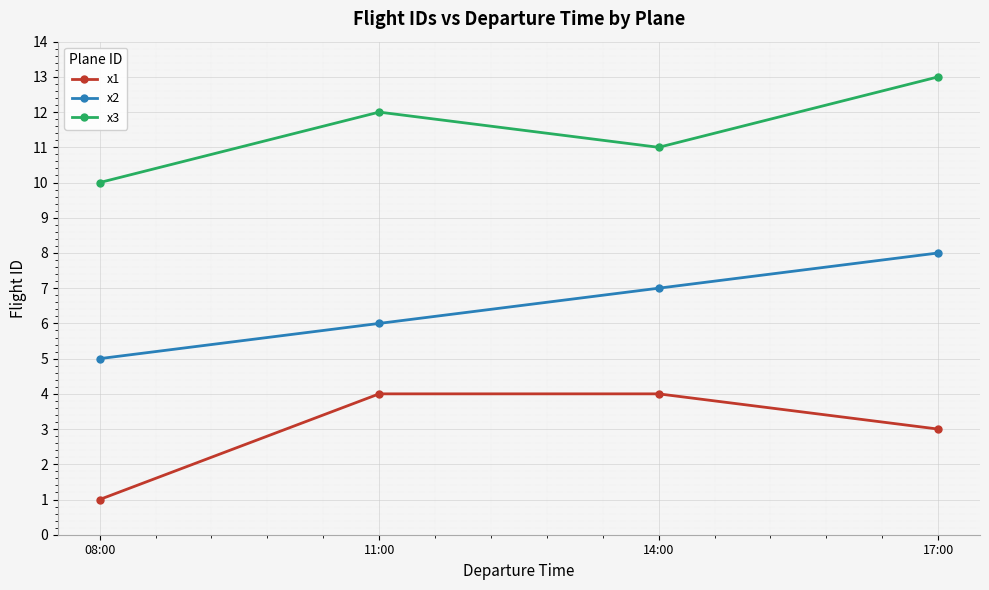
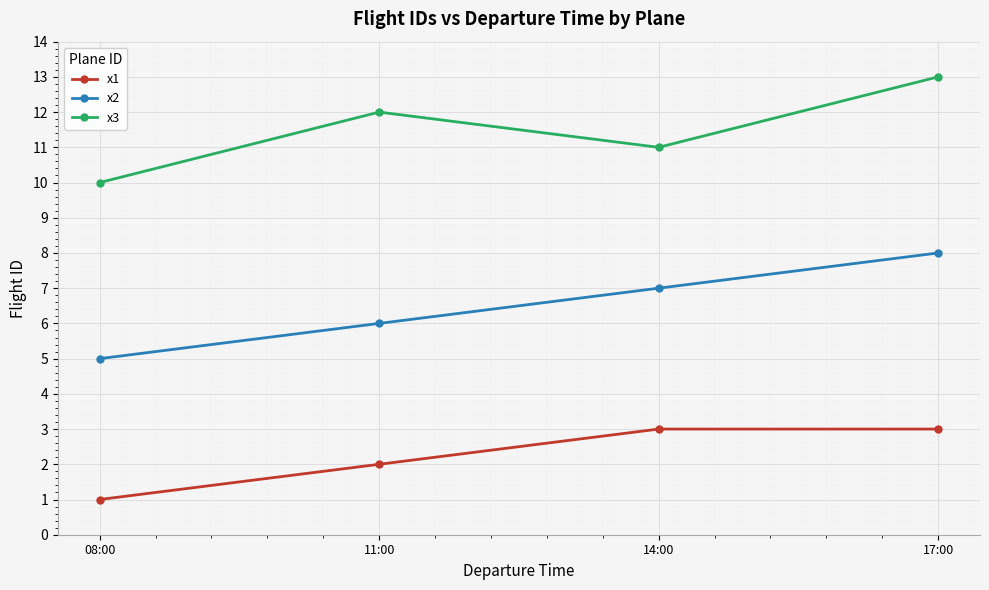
x1, 11:00: 4 -> 2
x1, 14:00: 4 -> 3
